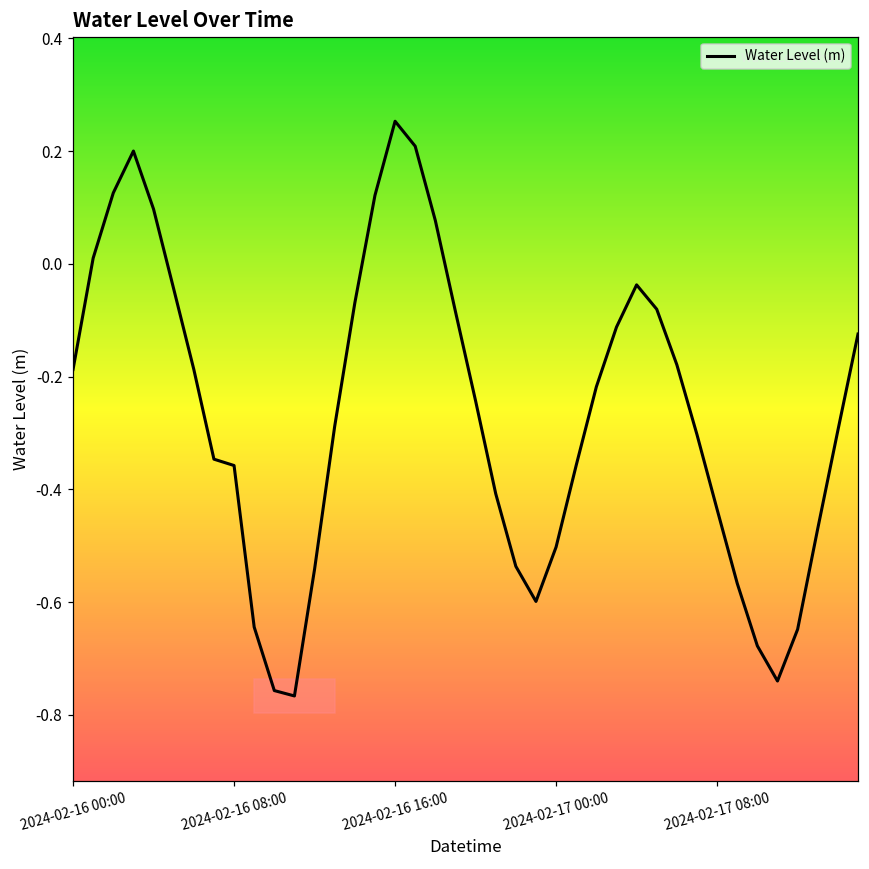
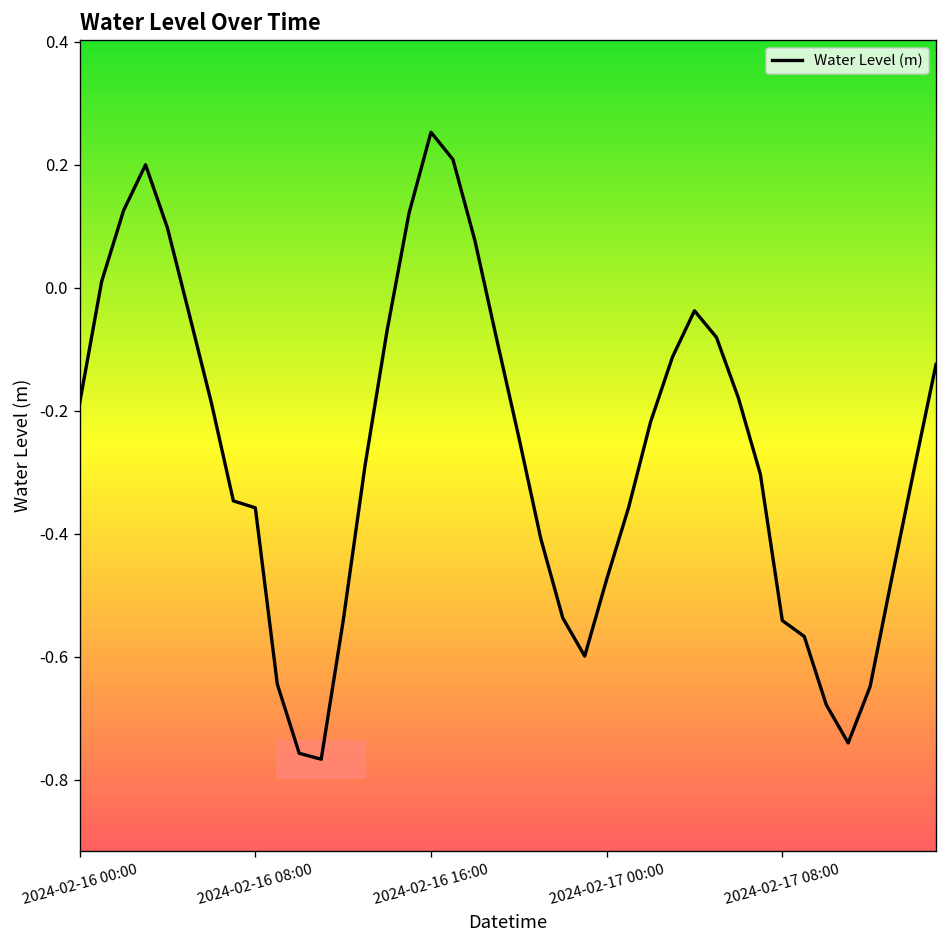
2024-02-17 00:00: -0.50 -> -0.47
2024-02-17 08:00: -0.44 -> -0.54
